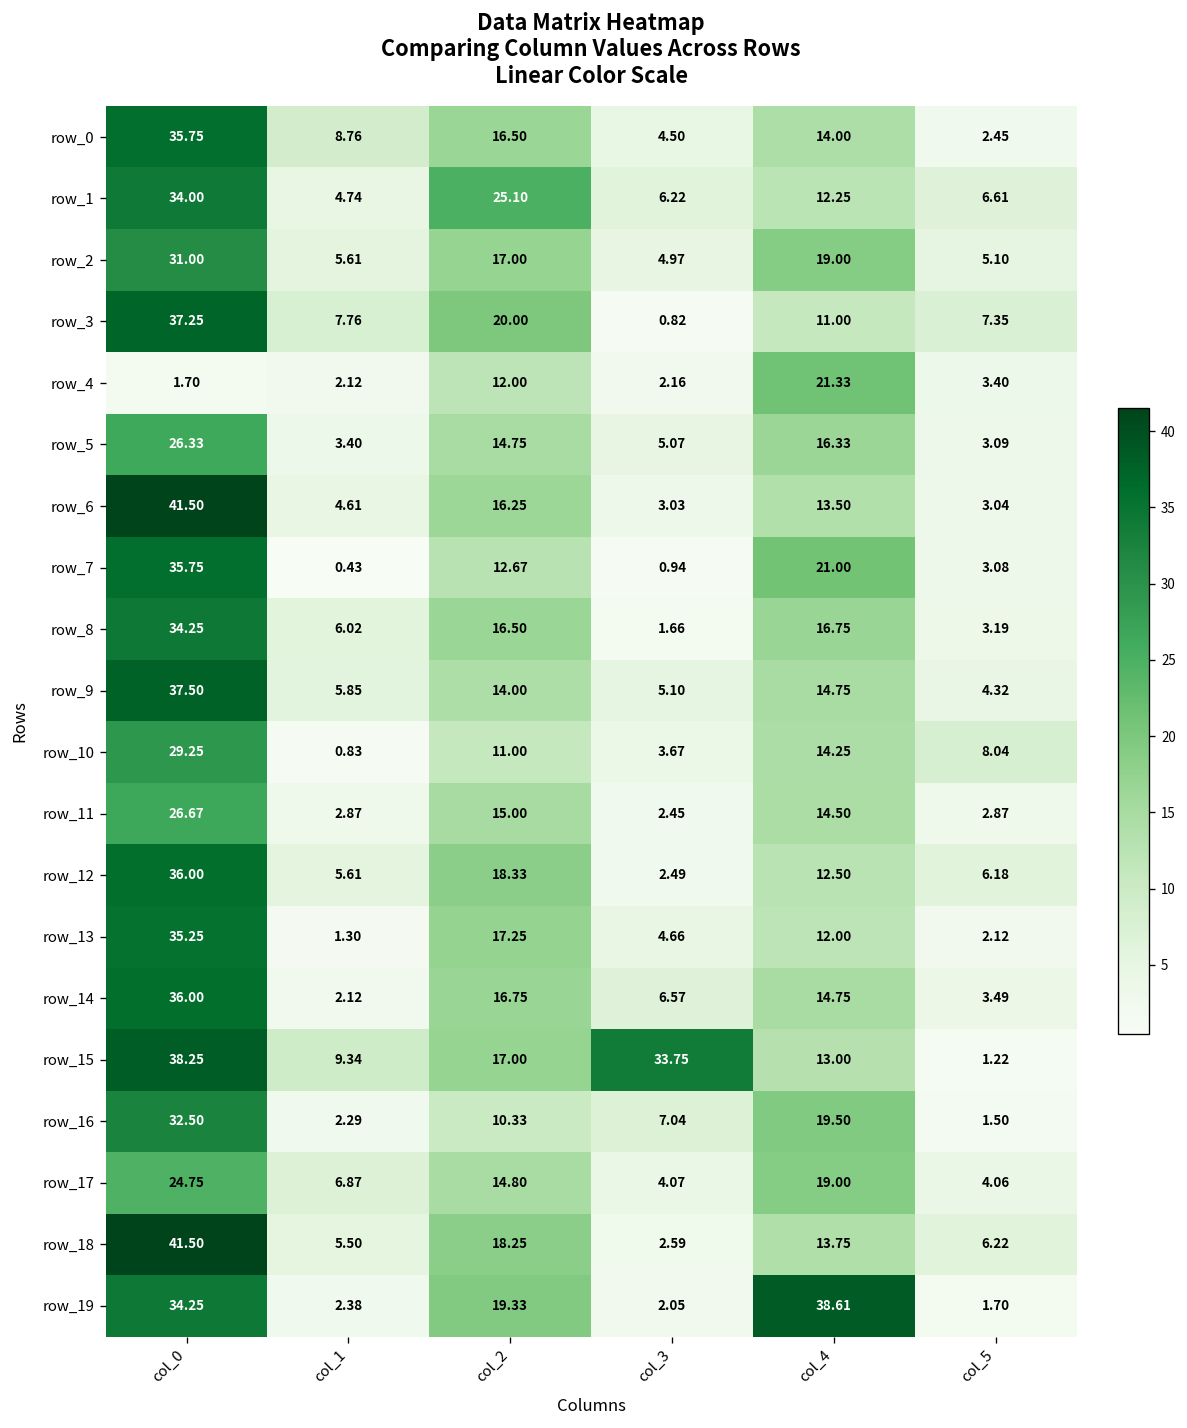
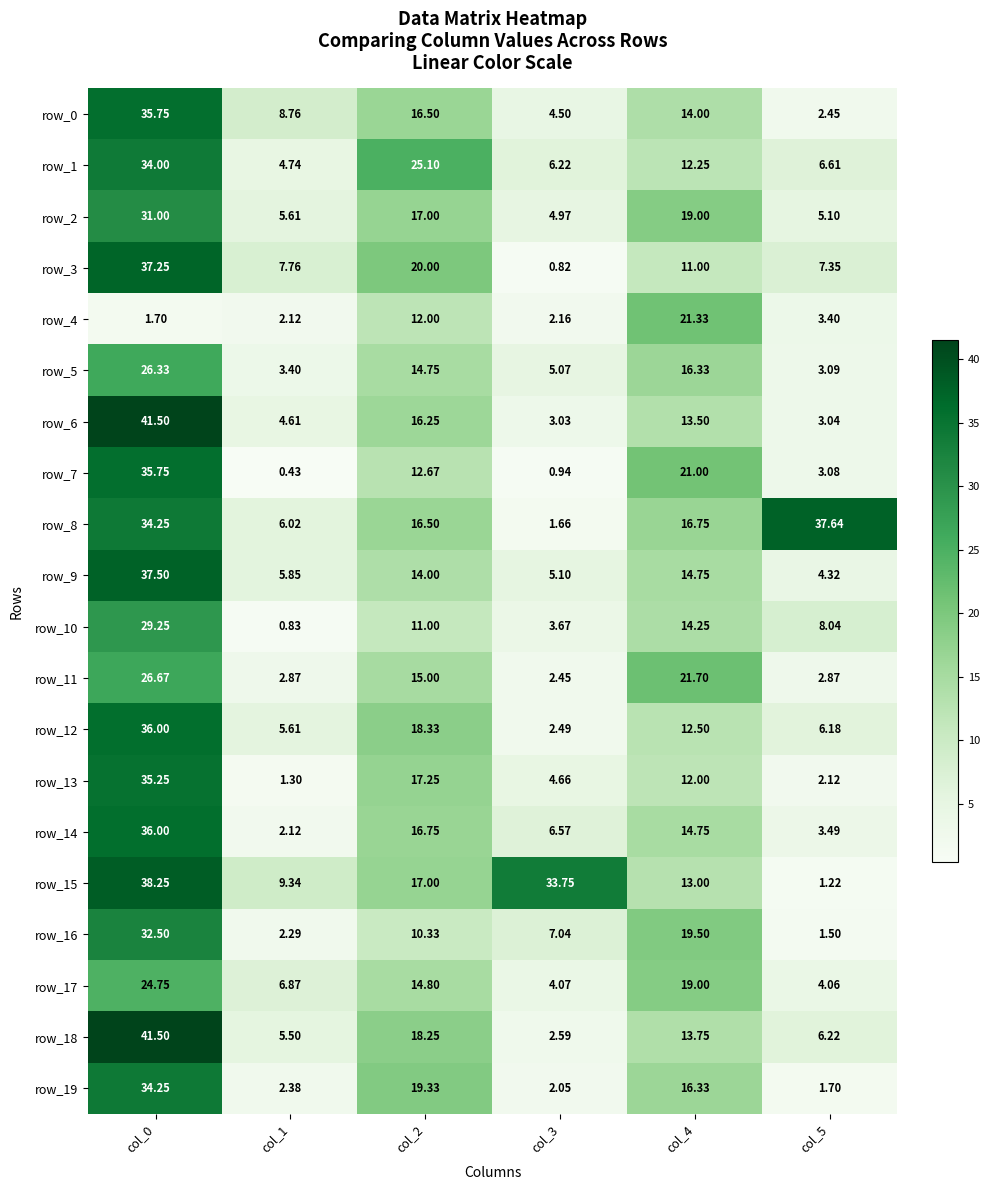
row_8, col_5: 3.19 -> 37.64
row_11, col_4: 14.50 -> 21.70
row_19, col_4: 38.61 -> 16.33
